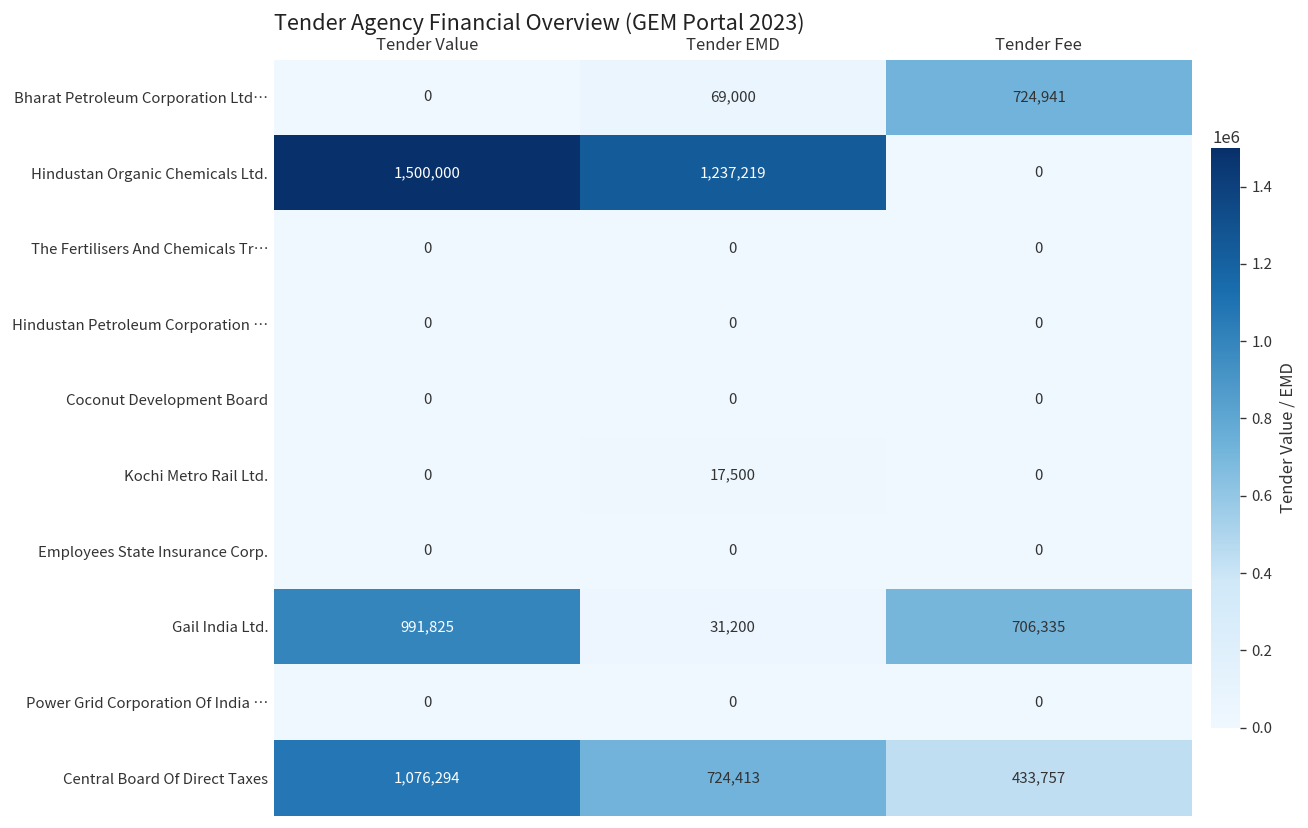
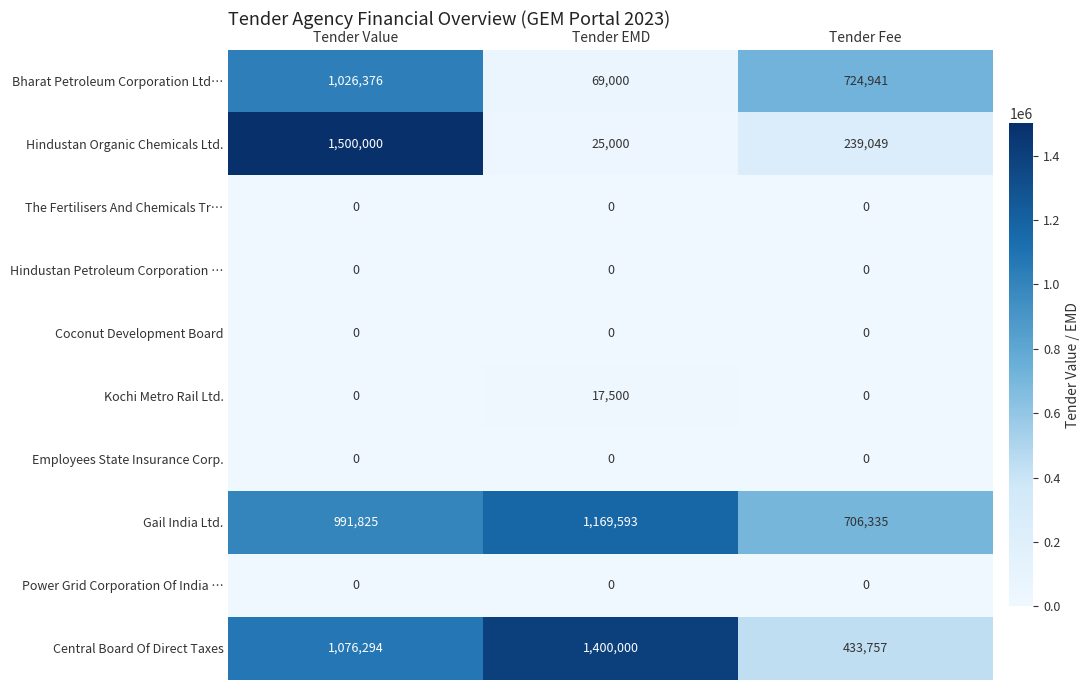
Bharat Petroleum Corporation Ltd…, Tender Value: 0 -> 1,026,376
Hindustan Organic Chemicals Ltd., Tender EMD: 1,237,219 -> 25,000
Hindustan Organic Chemicals Ltd., Tender Fee: 0 -> 239,049
Gail India Ltd., Tender EMD: 31,200 -> 1,169,593
Central Board Of Direct Taxes, Tender EMD: 724,413 -> 1,400,000
